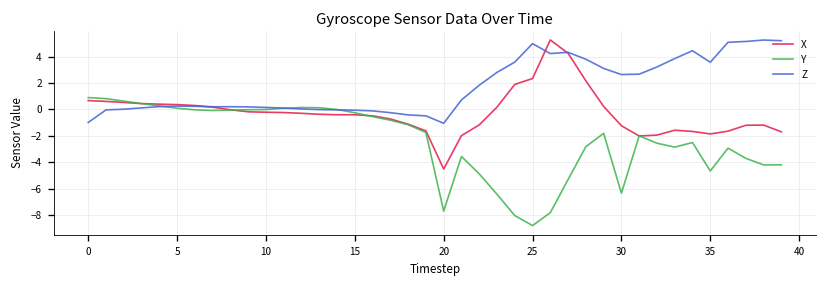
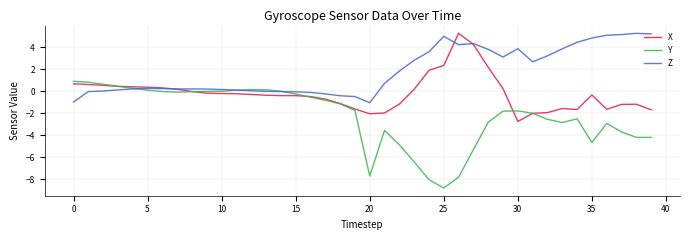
X, 20: -4.5 -> -2.1
X, 30: -1.2 -> -2.8
Y, 30: -6.3 -> -1.8
Z, 30: 2.6 -> 3.9
X, 35: -1.9 -> -0.3
Z, 35: 3.6 -> 4.8
